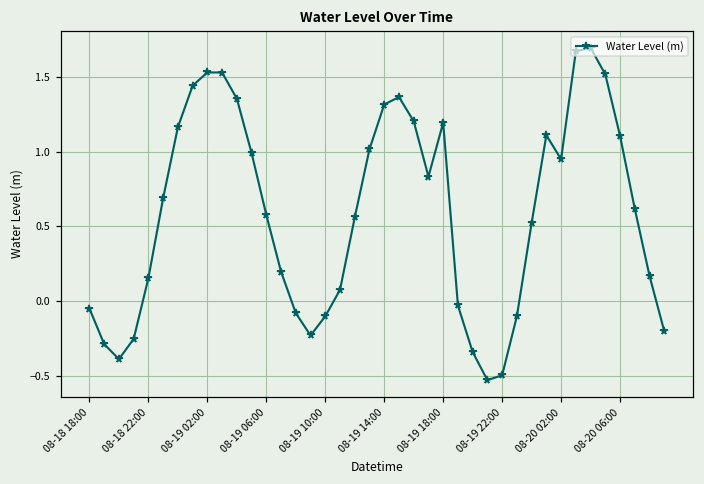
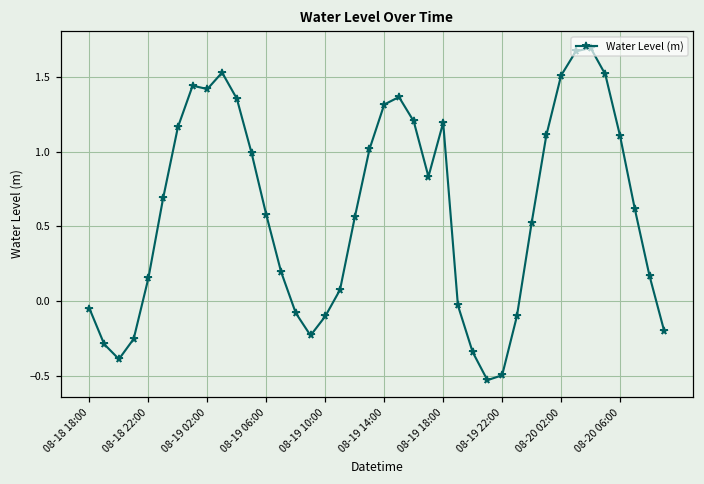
08-19 02:00: 1.53 -> 1.42
08-20 02:00: 0.95 -> 1.51
